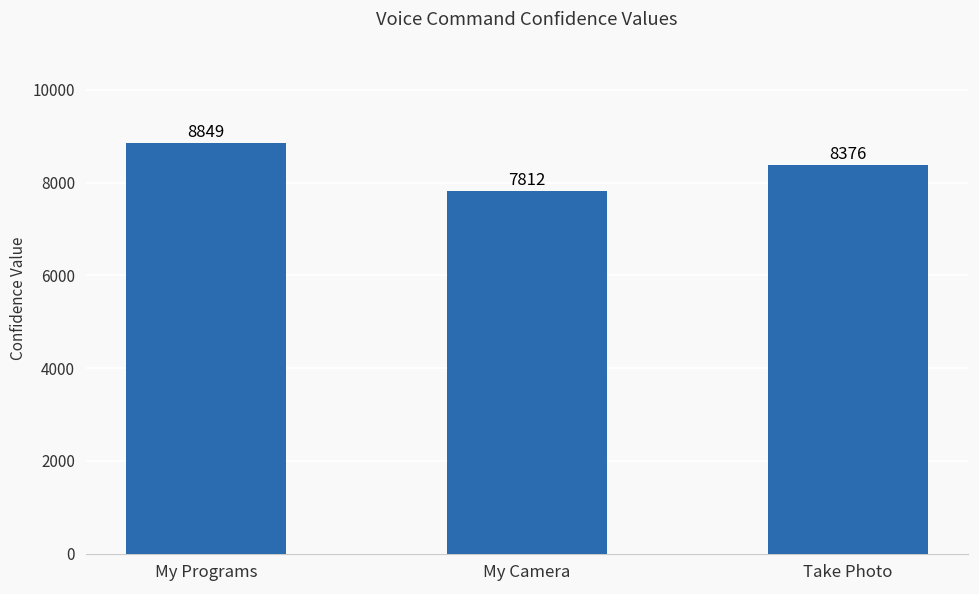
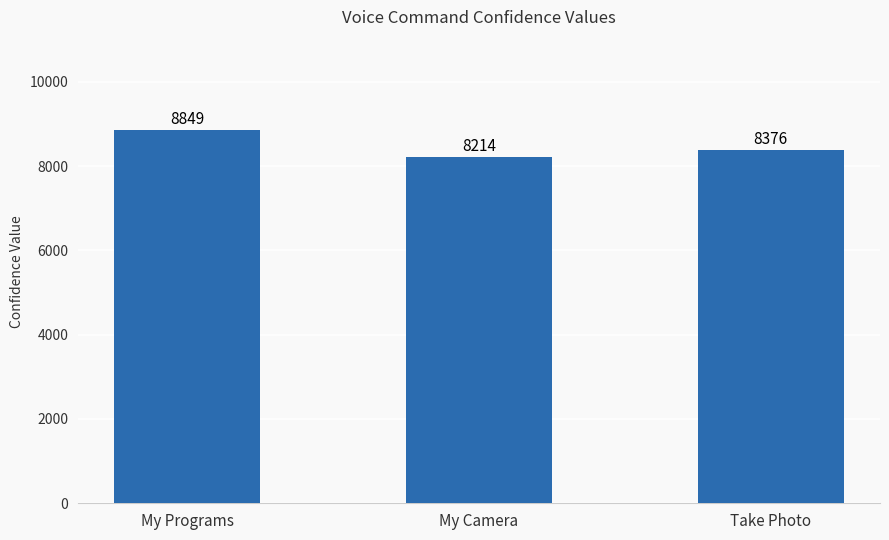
My Camera: 7812 -> 8214
